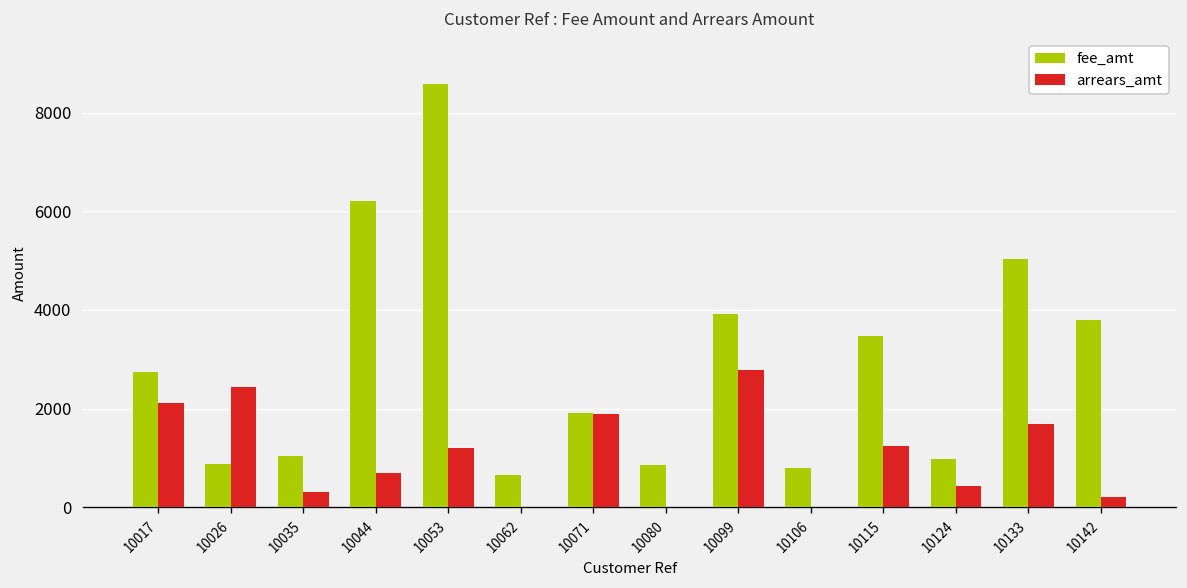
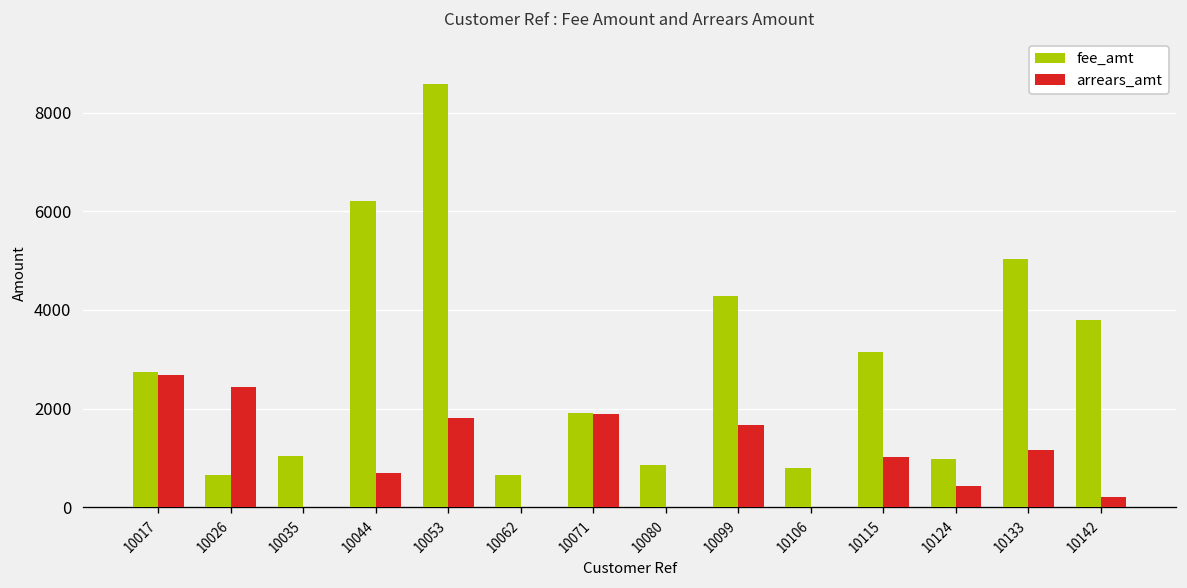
arrears_amt, 10017: 2100 -> 2700
fee_amt, 10026: 900 -> 700
arrears_amt, 10035: 300 -> 0
arrears_amt, 10053: 1200 -> 1800
fee_amt, 10099: 3900 -> 4300
arrears_amt, 10099: 2800 -> 1700
fee_amt, 10115: 3500 -> 3100
arrears_amt, 10115: 1300 -> 1000
arrears_amt, 10133: 1700 -> 1200
